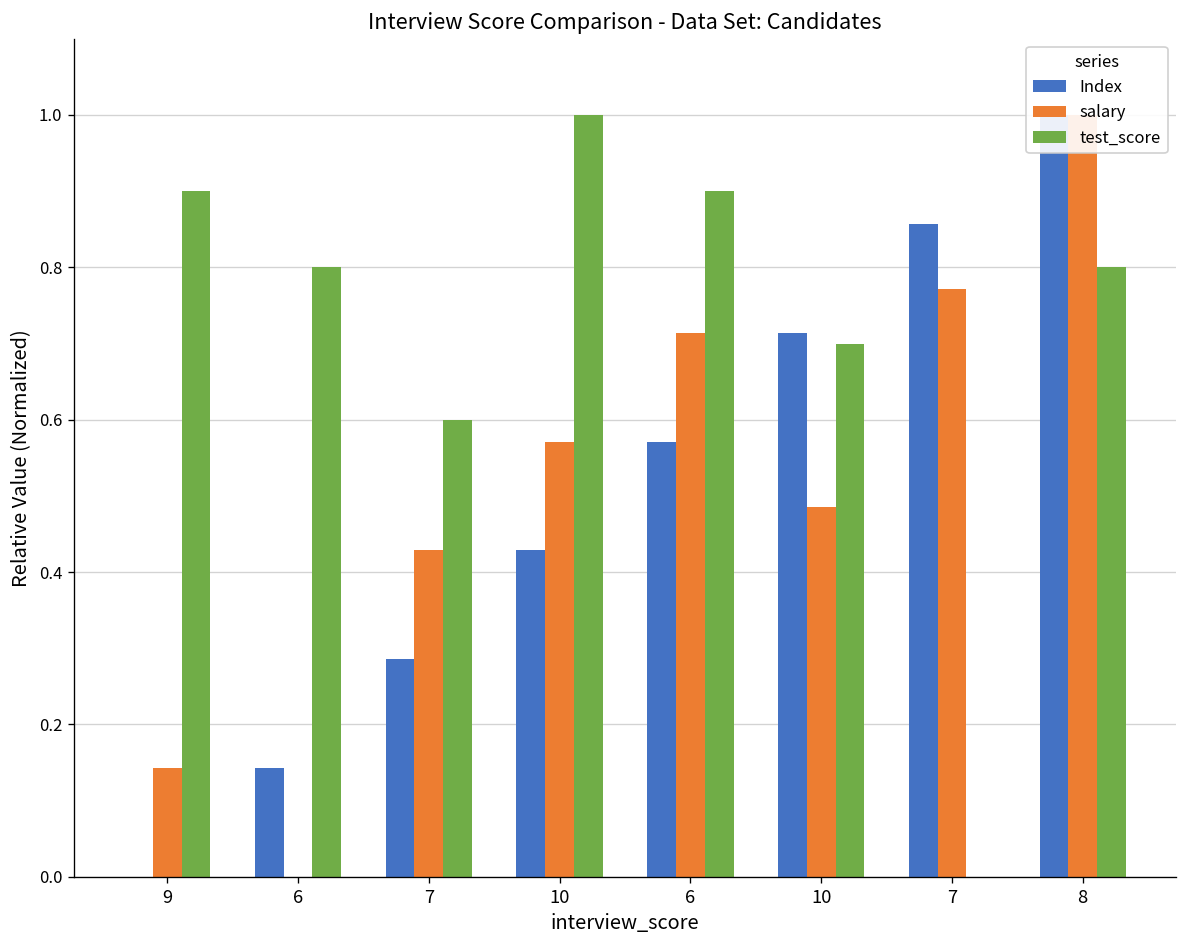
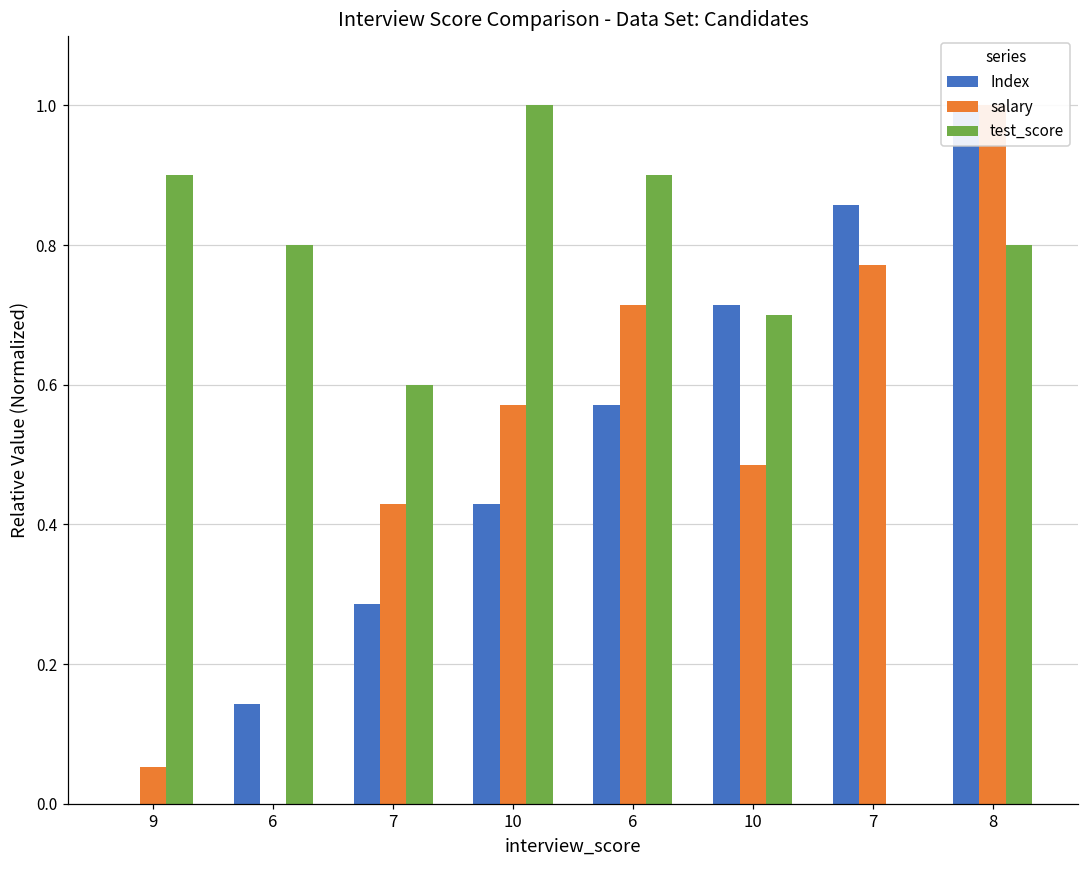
salary, 9: 0.14 -> 0.05
